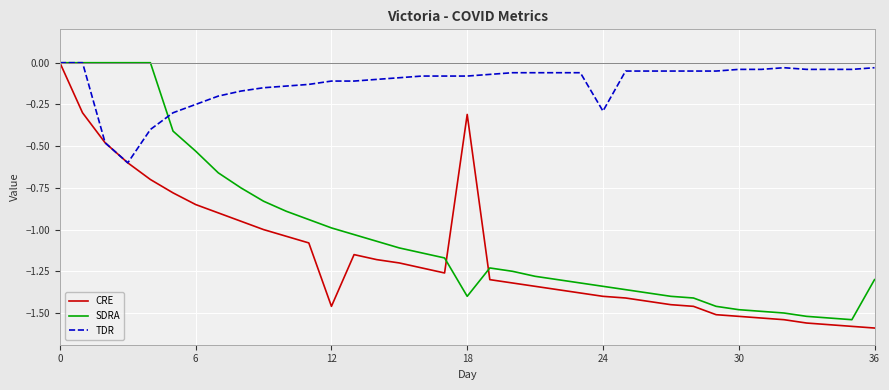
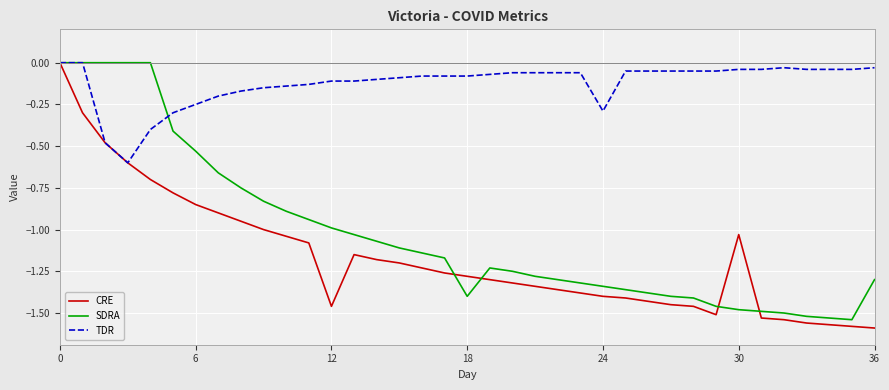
CRE, 18: -0.31 -> -1.28
CRE, 30: -1.52 -> -1.03
